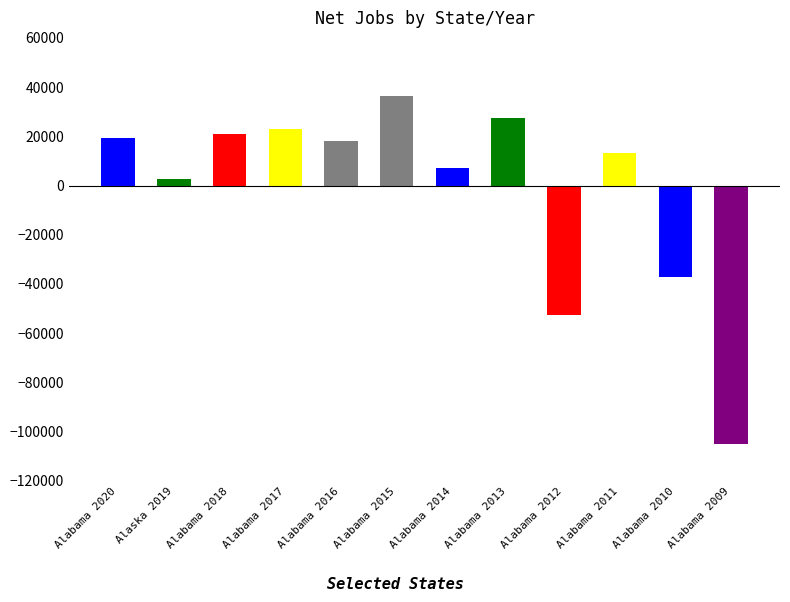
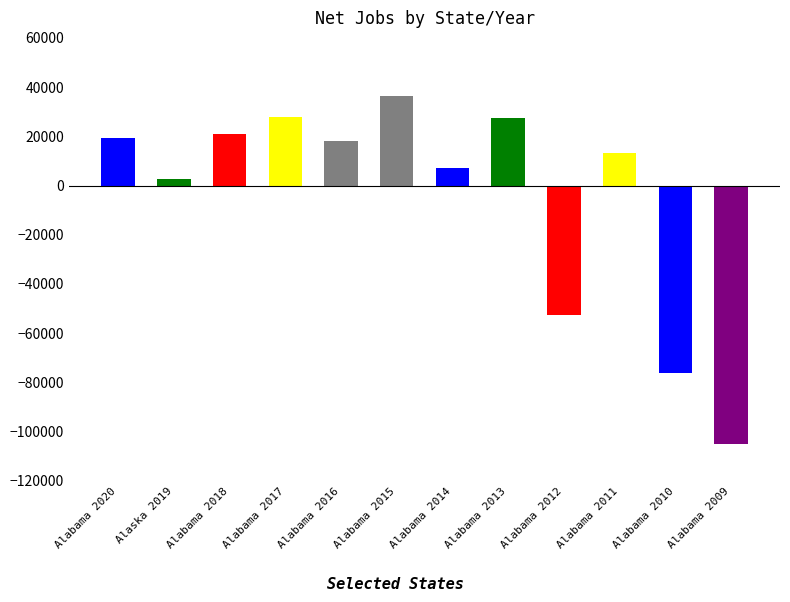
Alabama 2017: 23000 -> 28000
Alabama 2010: -37000 -> -76000
